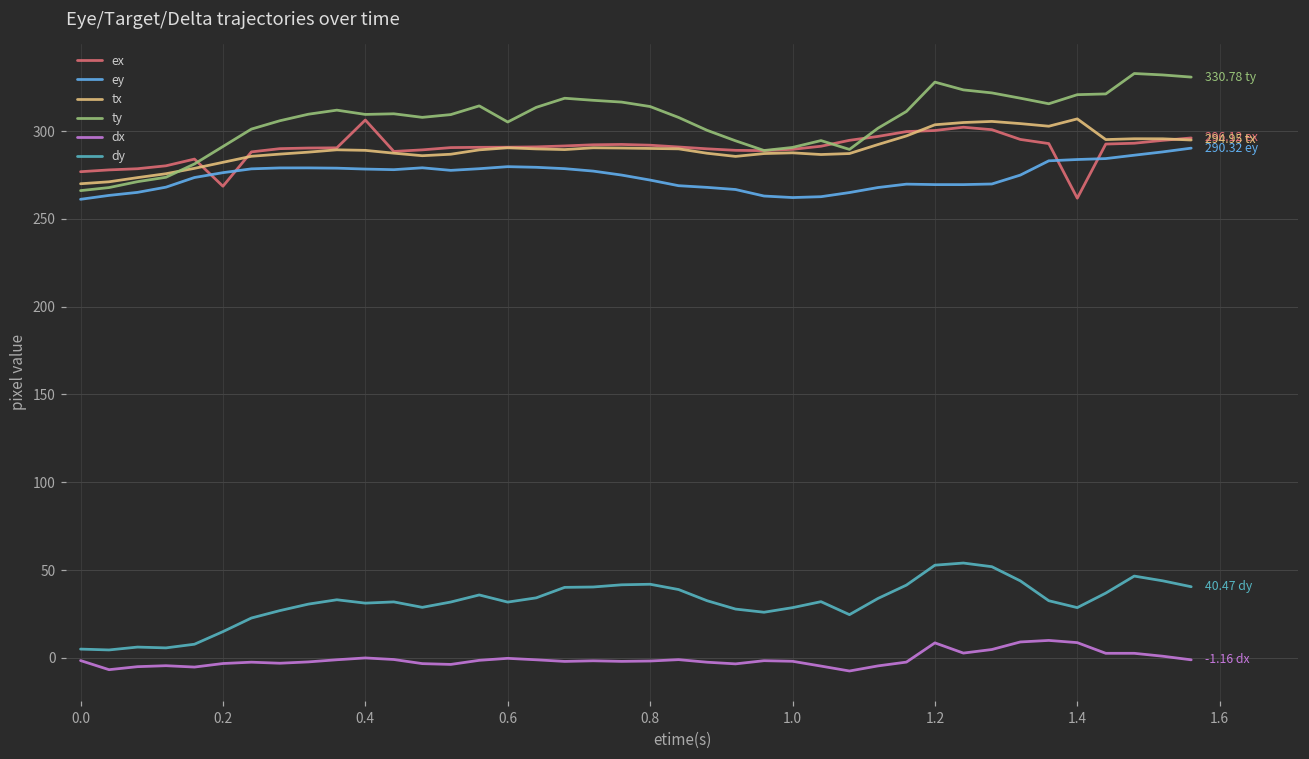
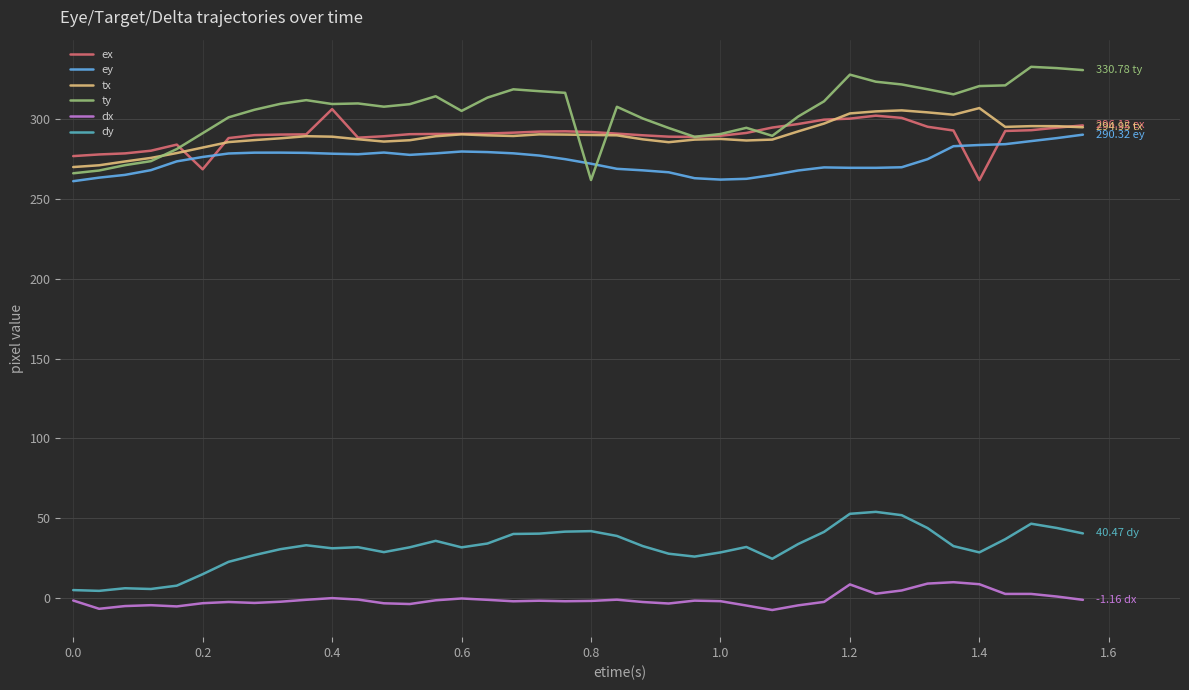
ty, 0.8: 314 -> 262
